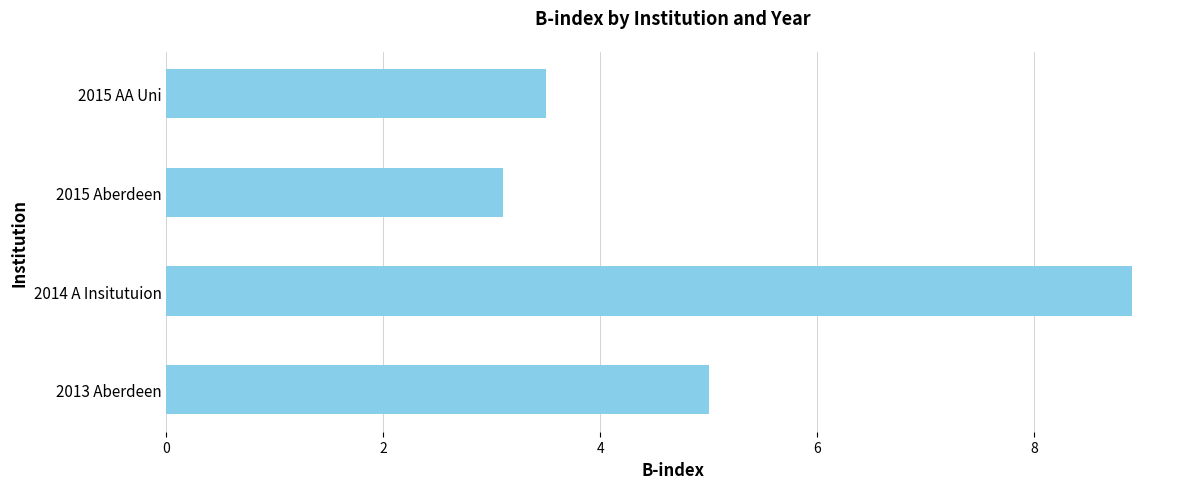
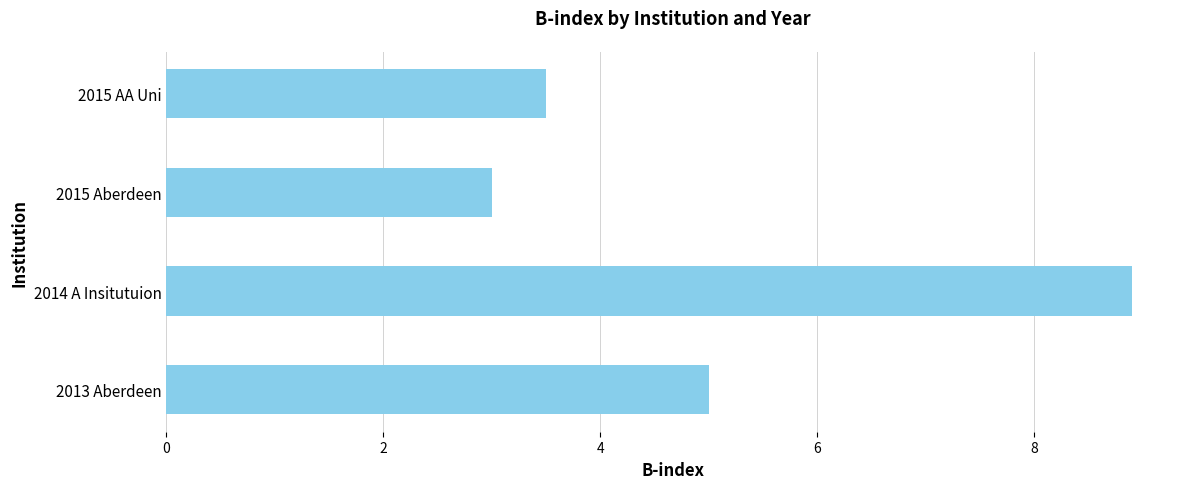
2015 Aberdeen: 3.1 -> 3.0
